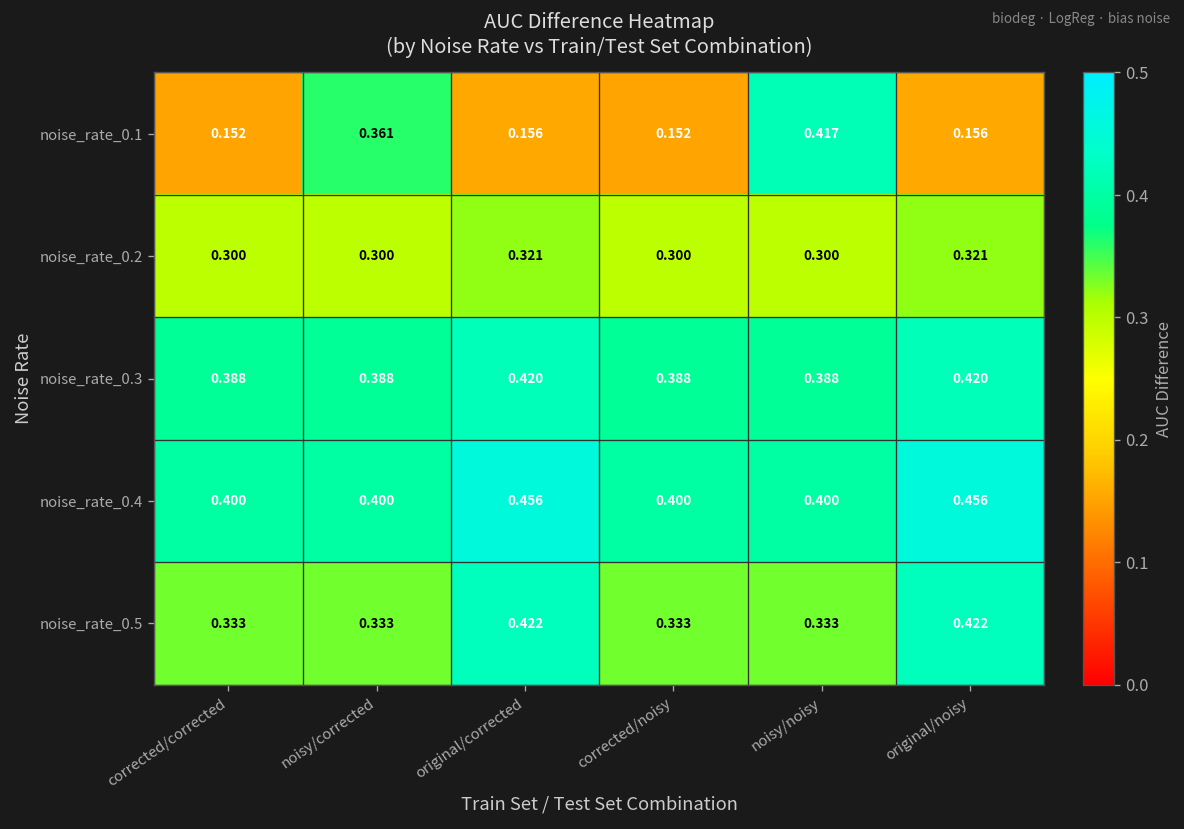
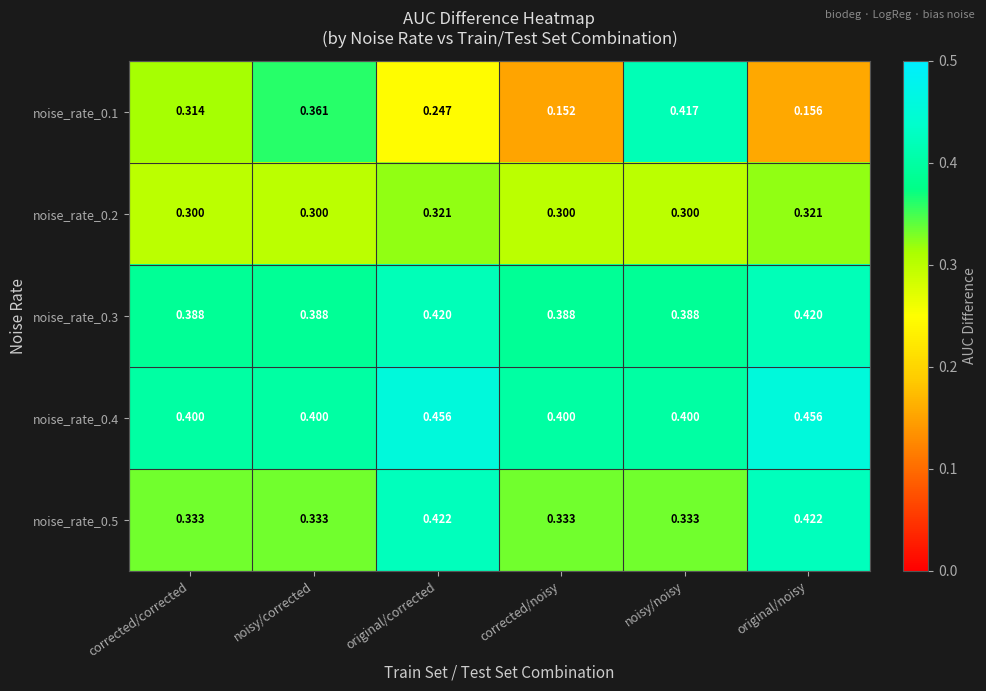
noise_rate_0.1, corrected/corrected: 0.152 -> 0.314
noise_rate_0.1, original/corrected: 0.156 -> 0.247
